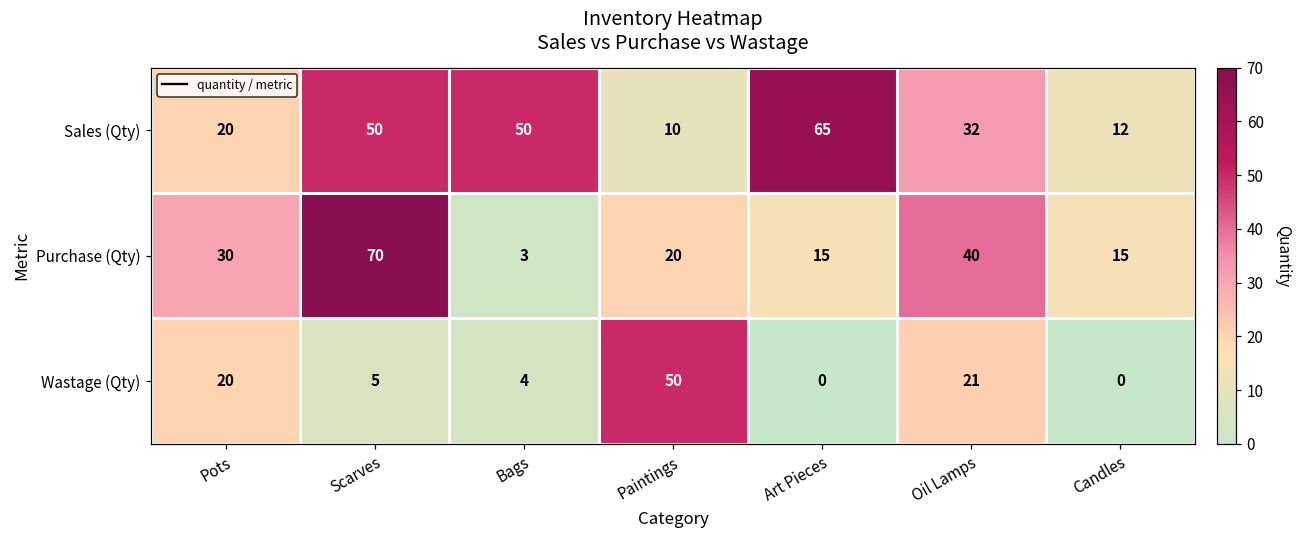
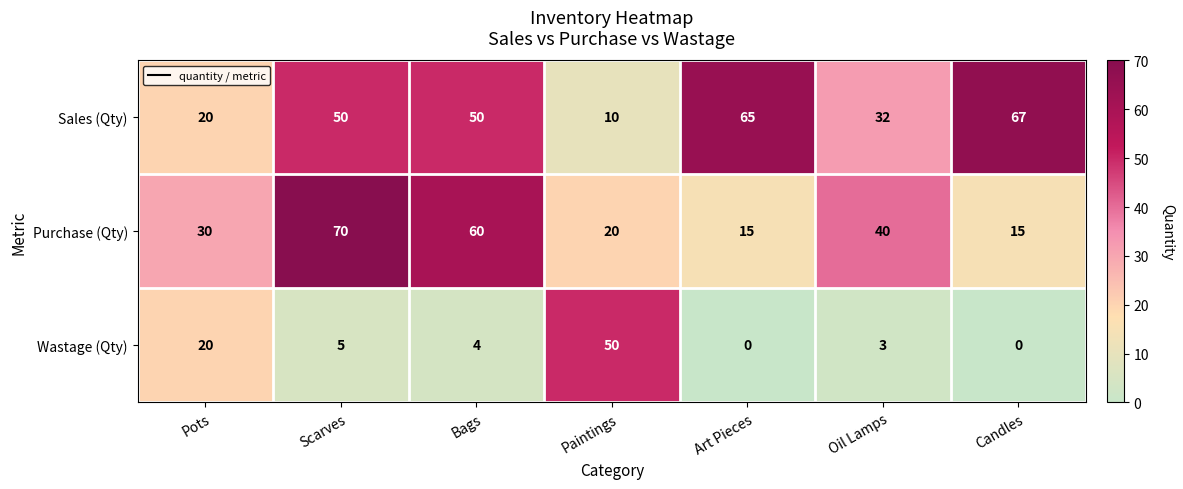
Sales (Qty), Candles: 12 -> 67
Purchase (Qty), Bags: 3 -> 60
Wastage (Qty), Oil Lamps: 21 -> 3
